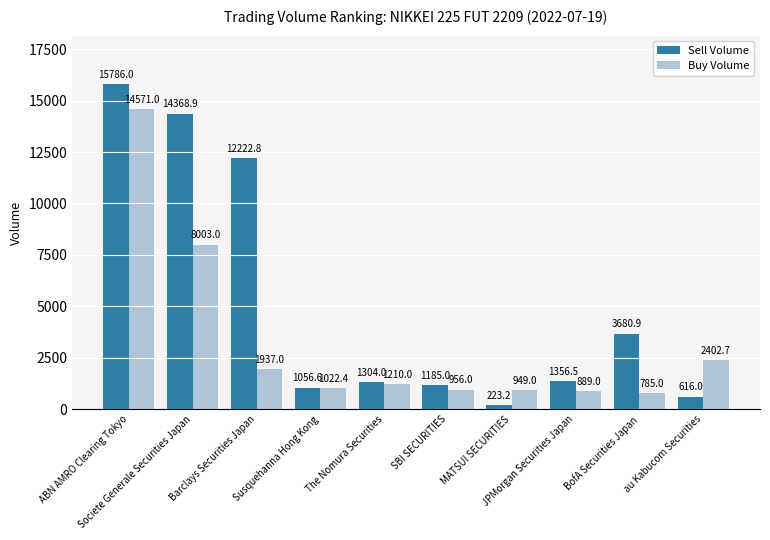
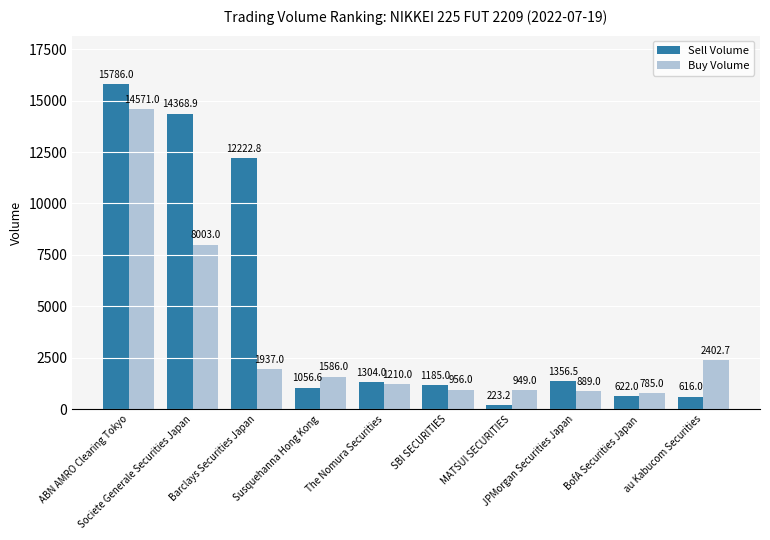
Buy Volume, Susquehanna Hong Kong: 1022.4 -> 1586.0
Sell Volume, BofA Securities Japan: 3680.9 -> 622.0
